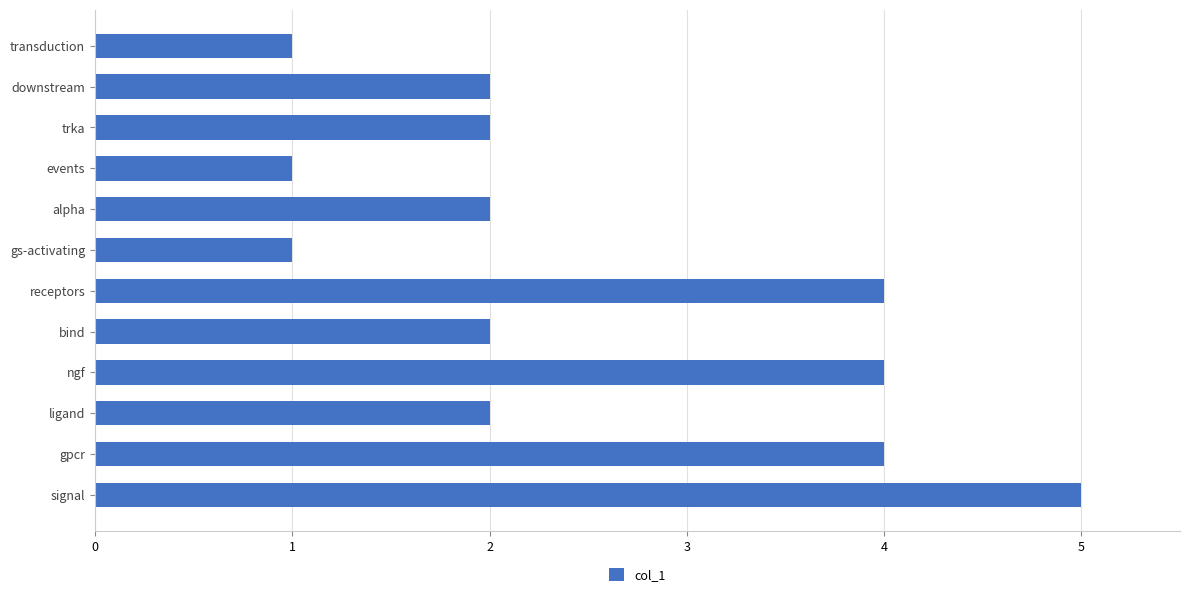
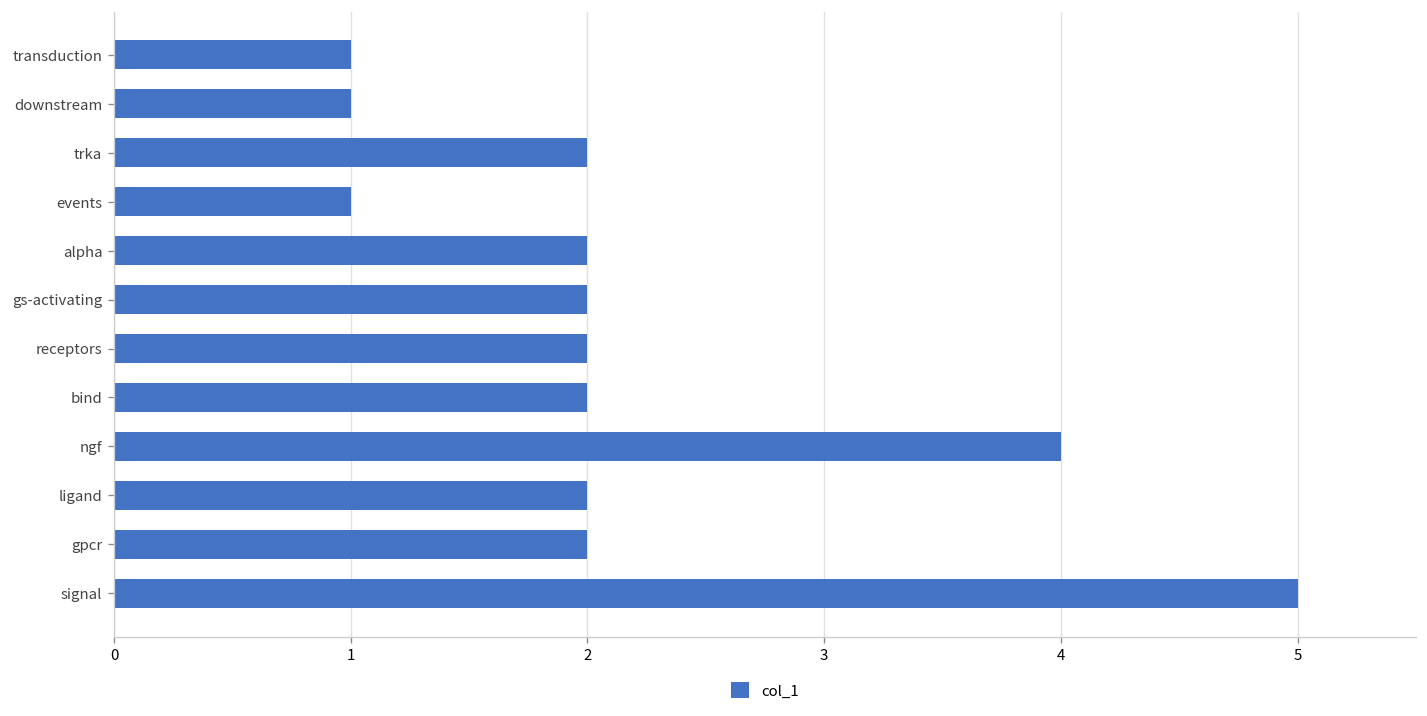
downstream: 2 -> 1
gs-activating: 1 -> 2
receptors: 4 -> 2
gpcr: 4 -> 2
